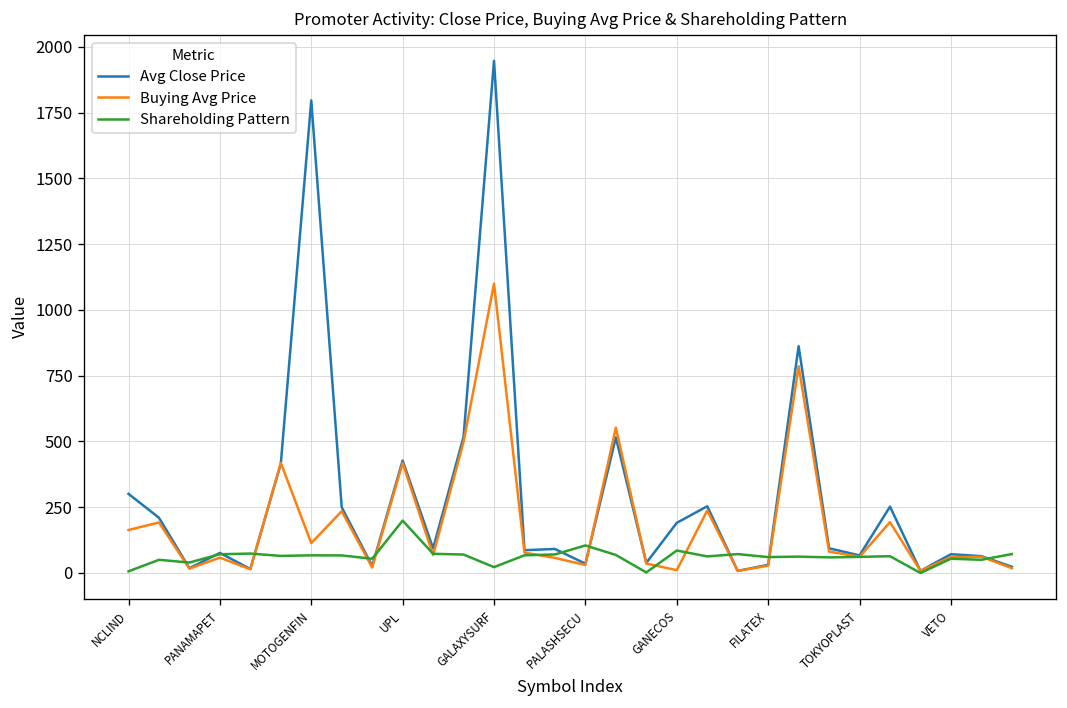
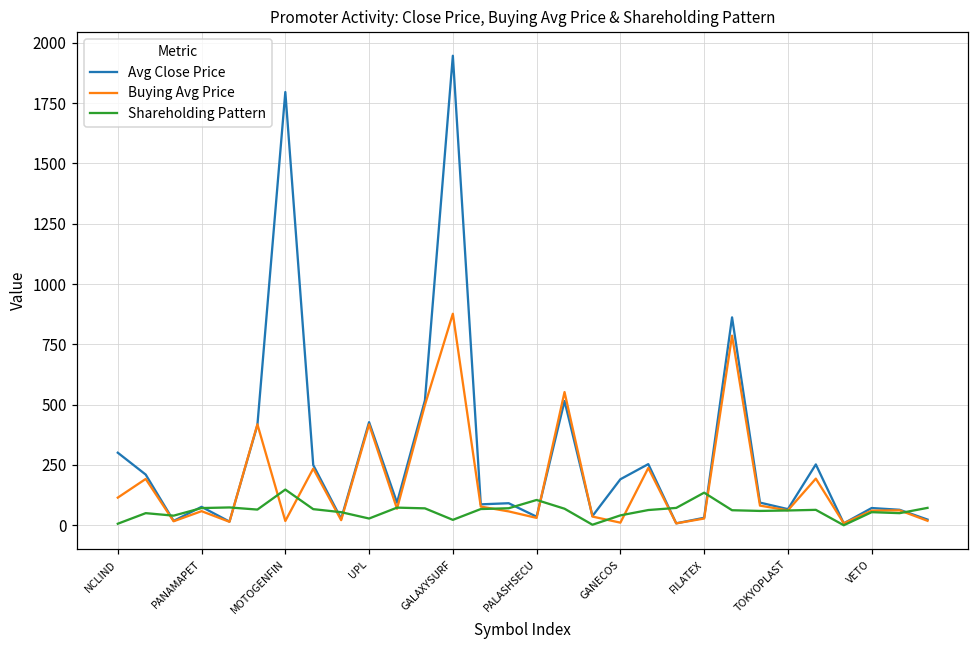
Buying Avg Price, NCLIND: 160 -> 110
Buying Avg Price, MOTOGENFIN: 110 -> 20
Shareholding Pattern, MOTOGENFIN: 70 -> 150
Shareholding Pattern, UPL: 200 -> 30
Buying Avg Price, GALAXYSURF: 1100 -> 880
Shareholding Pattern, GANECOS: 90 -> 40
Shareholding Pattern, FILATEX: 60 -> 140
